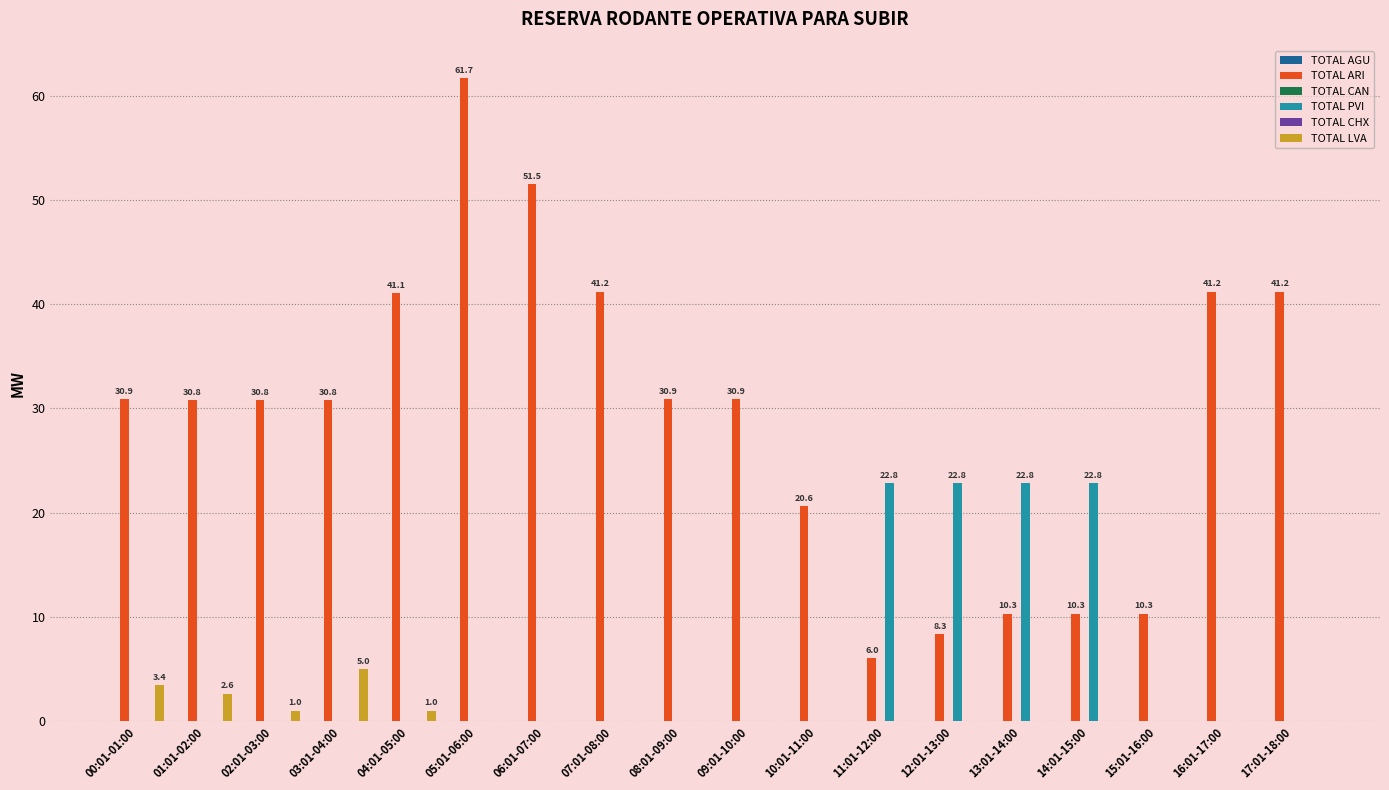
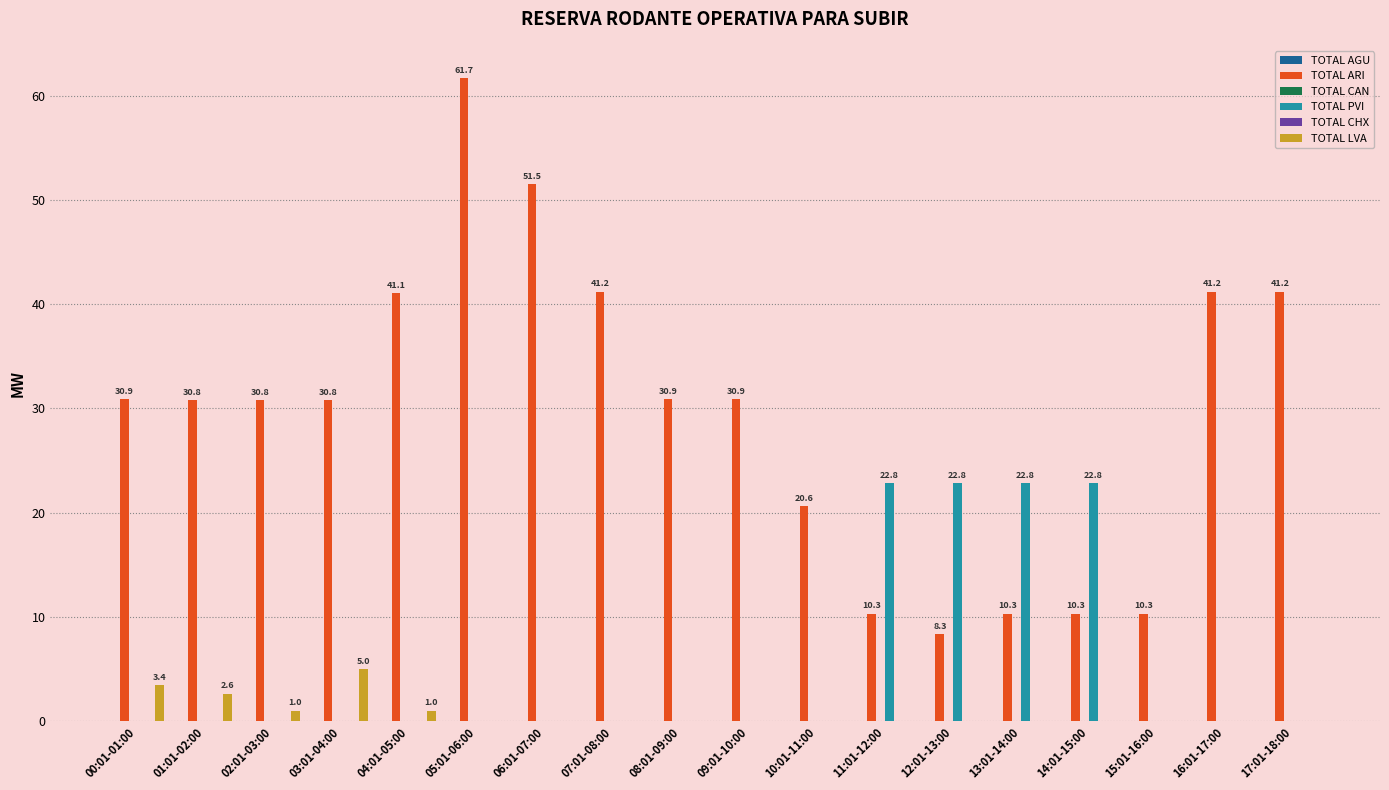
TOTAL ARI, 11:01-12:00: 6.0 -> 10.3
